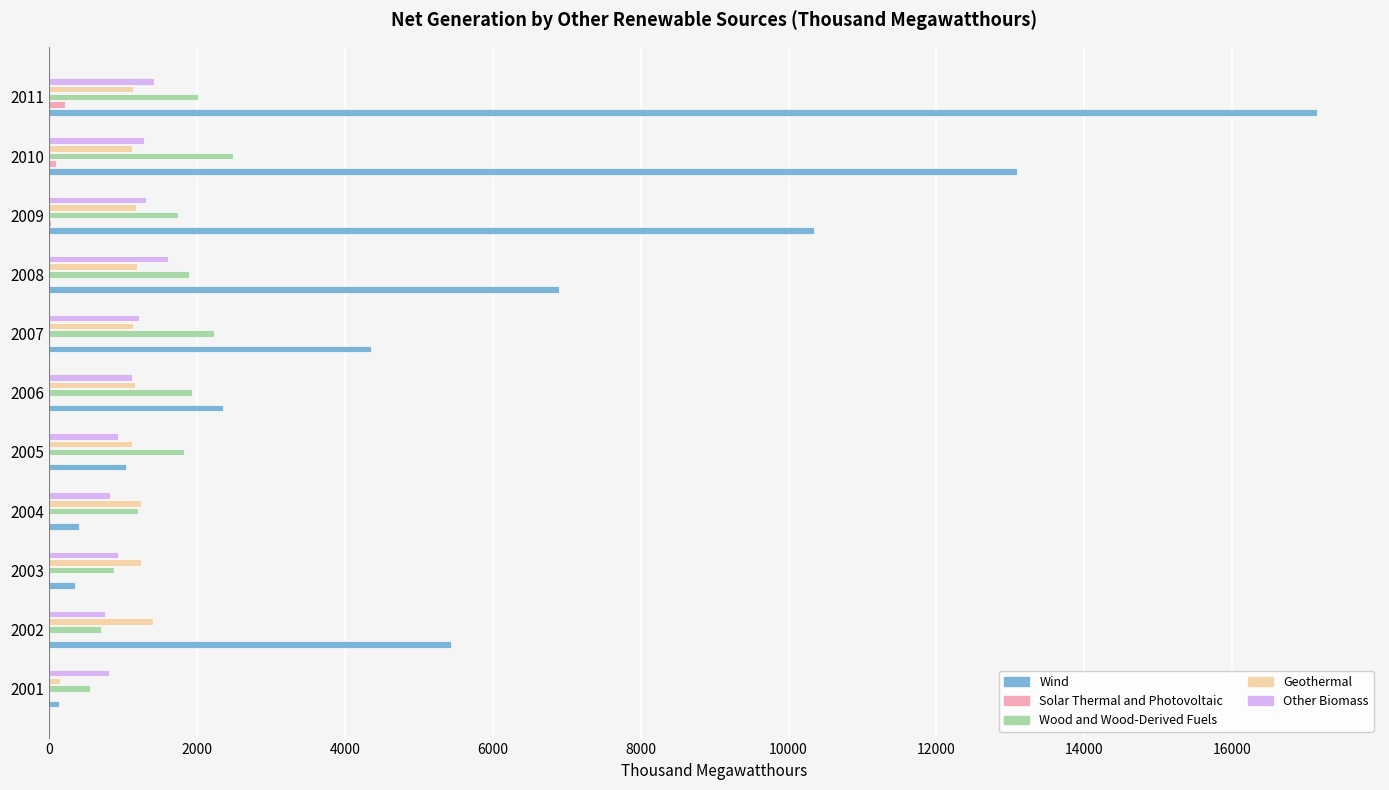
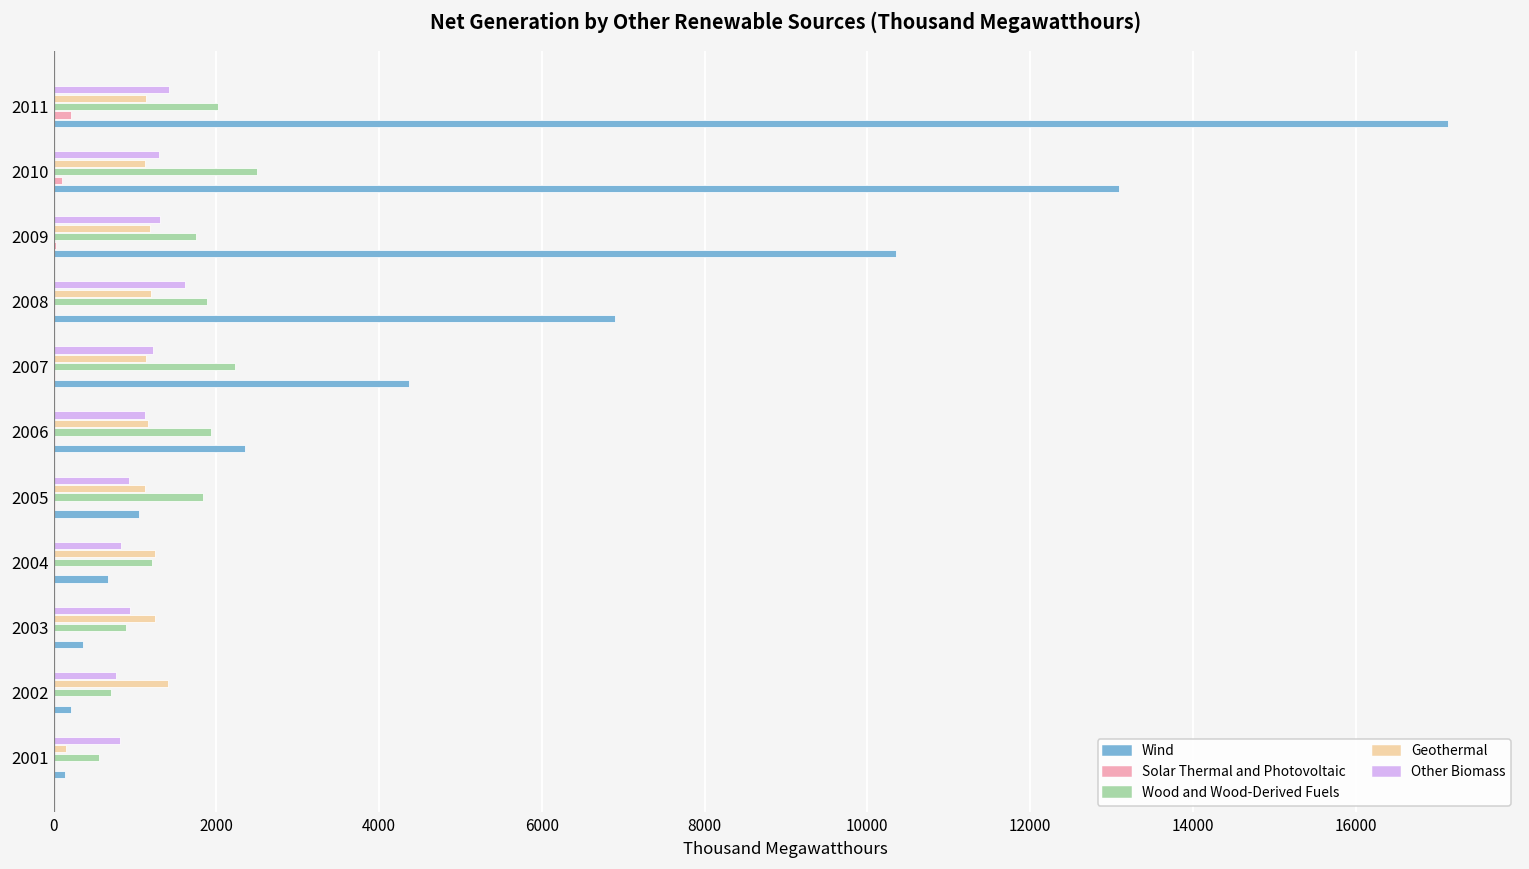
Wind, 2004: 400 -> 700
Wind, 2002: 5400 -> 200
